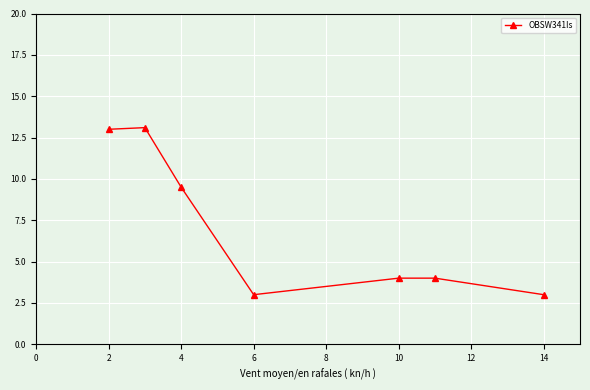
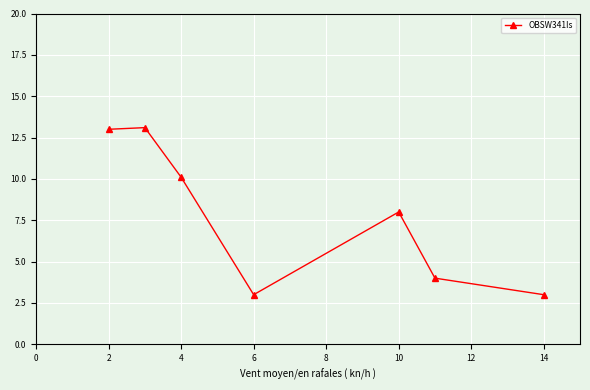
4: 9.5 -> 10.1
10: 4 -> 8
